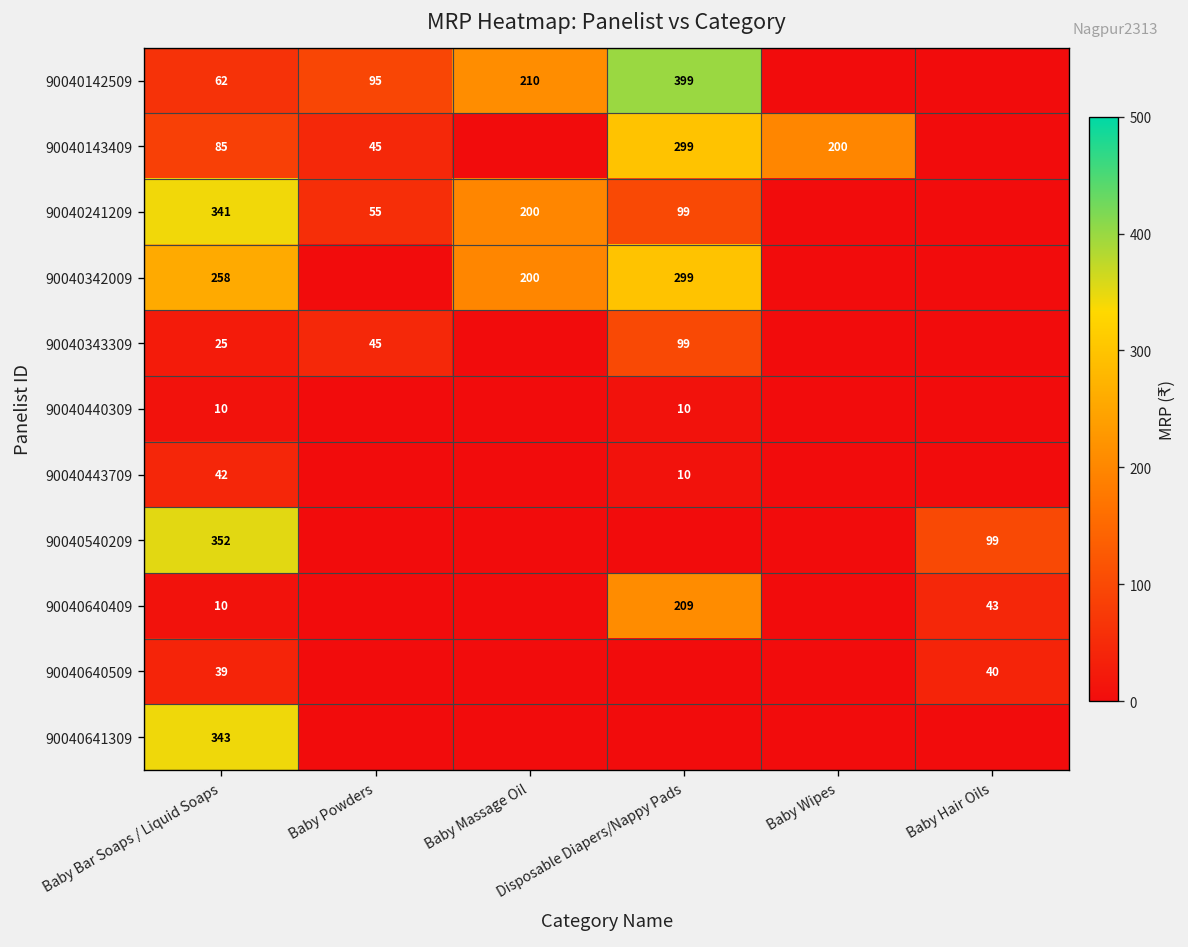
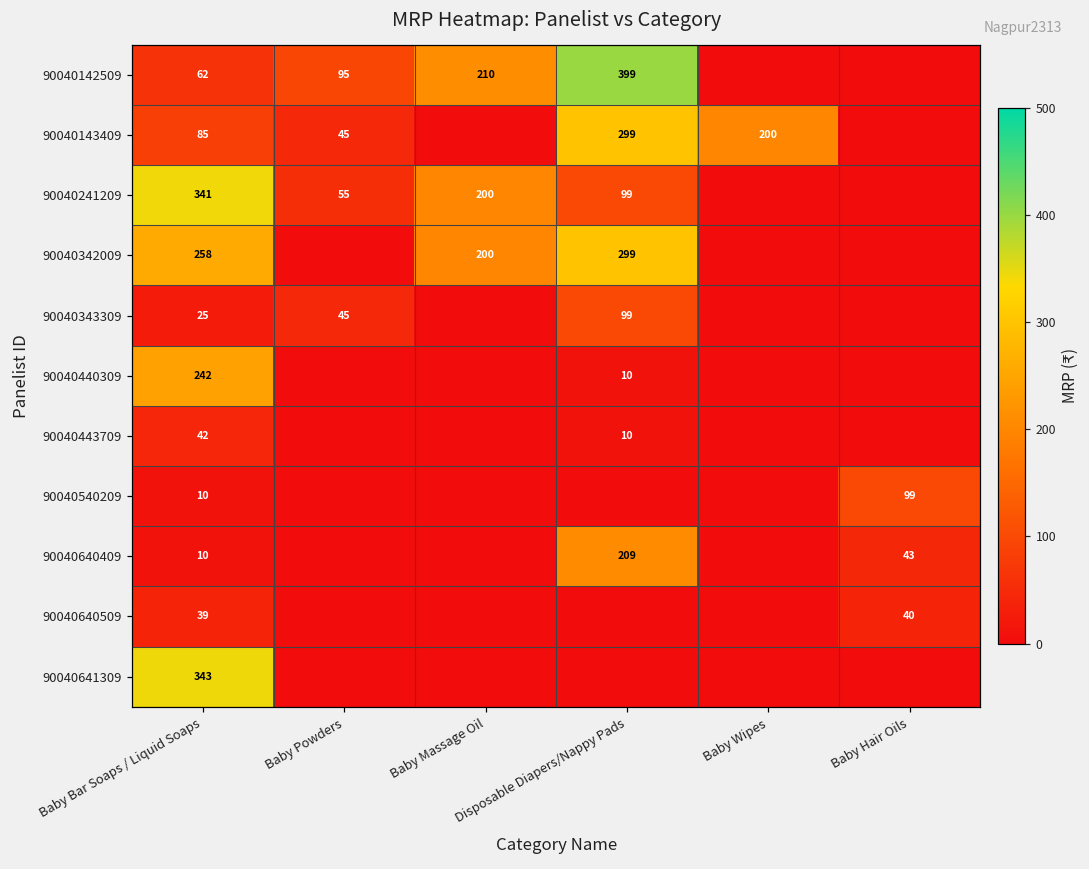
90040440309, Baby Bar Soaps / Liquid Soaps: 10 -> 242
90040540209, Baby Bar Soaps / Liquid Soaps: 352 -> 10
